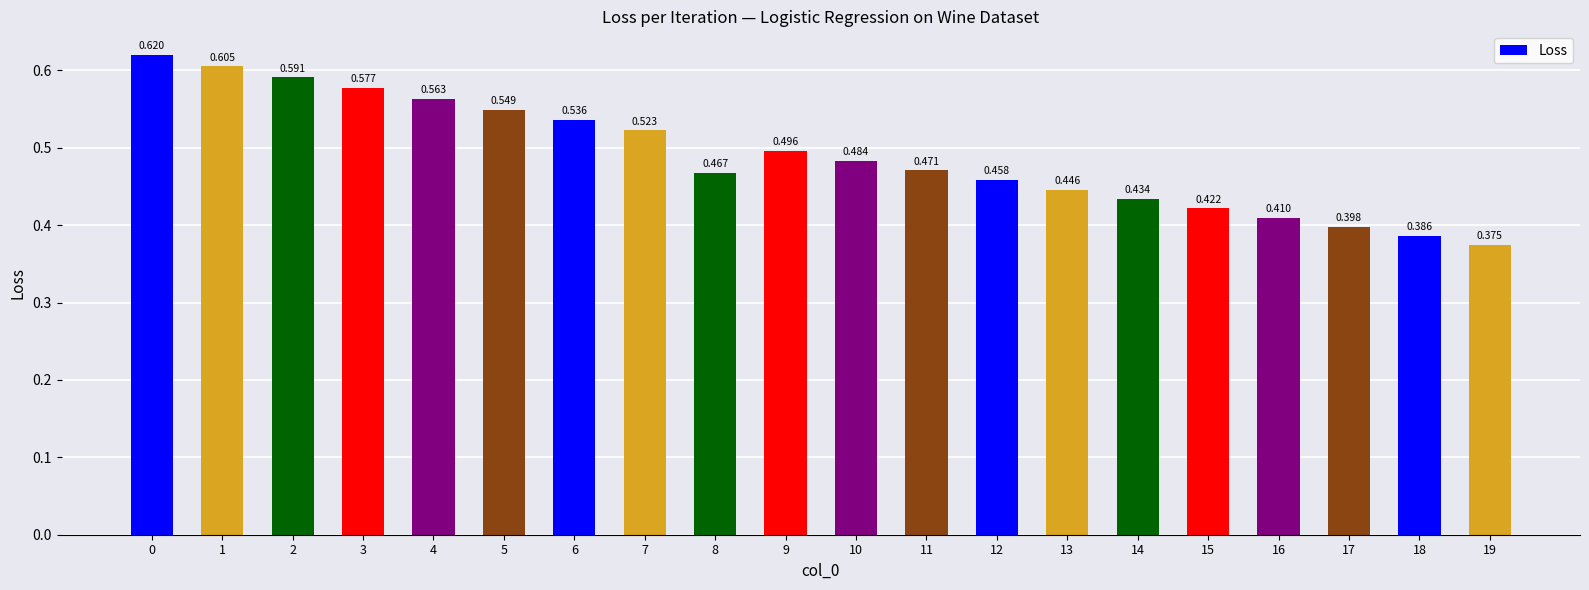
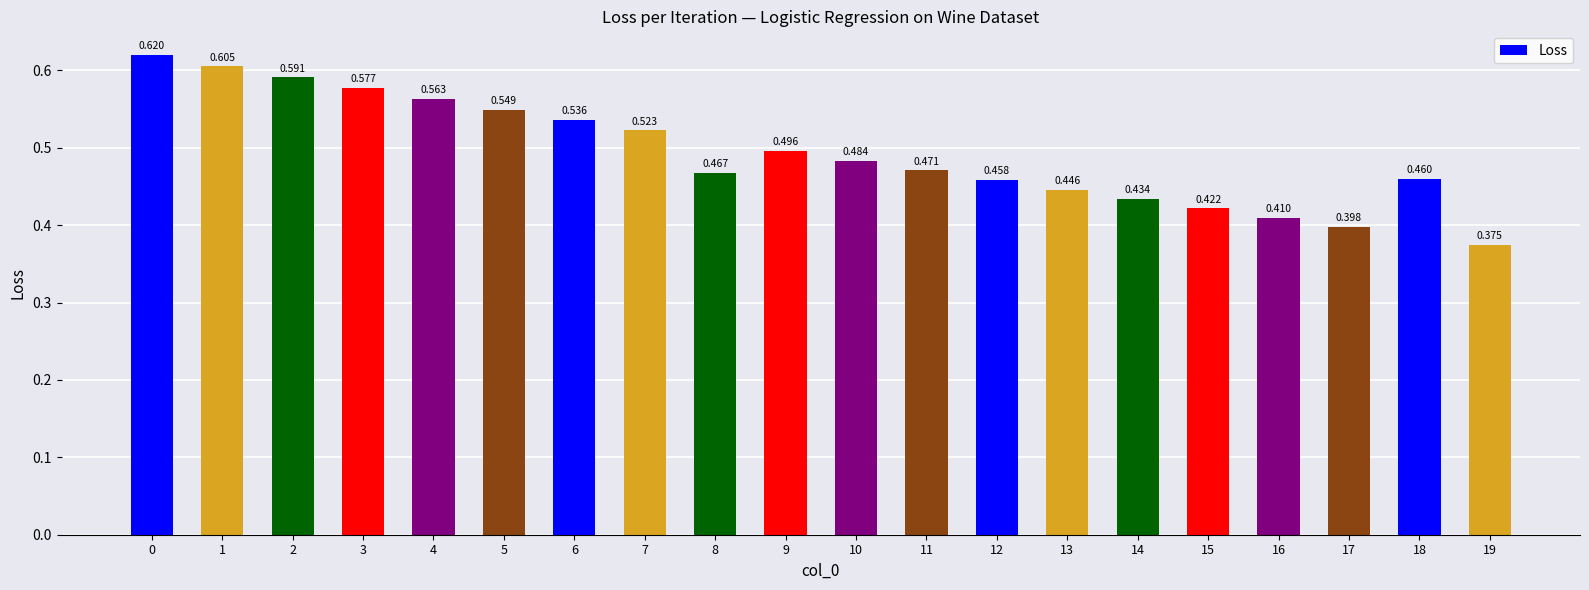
18: 0.386 -> 0.460
